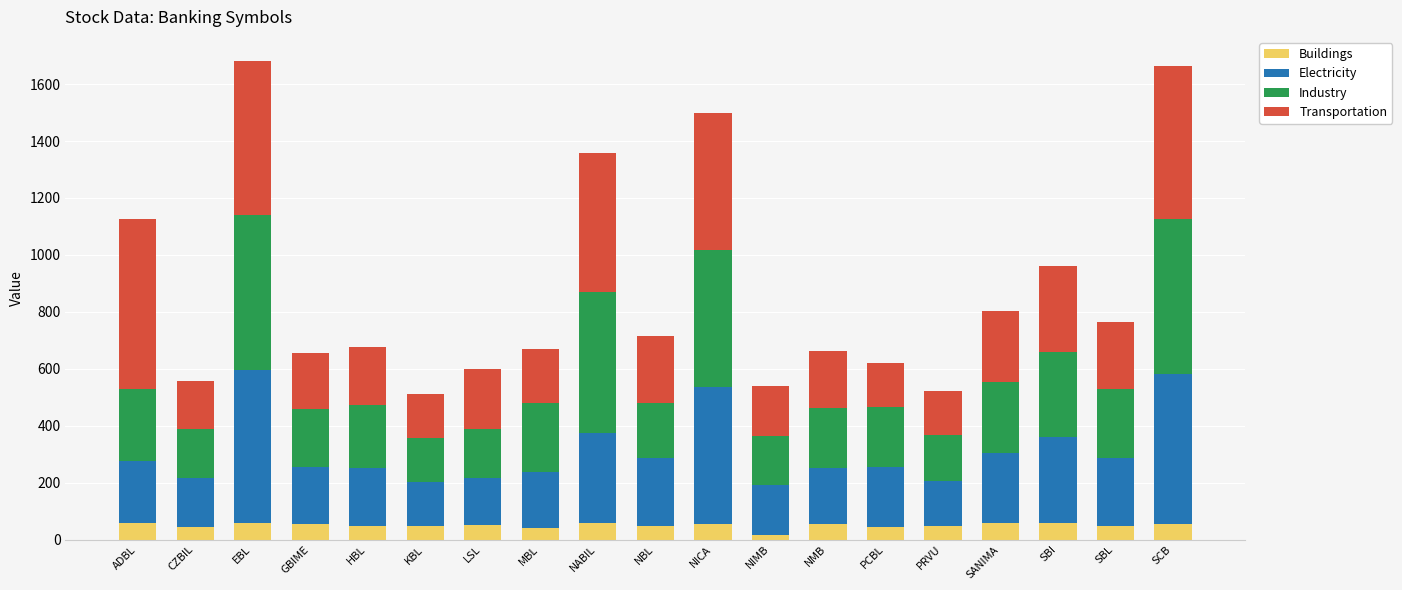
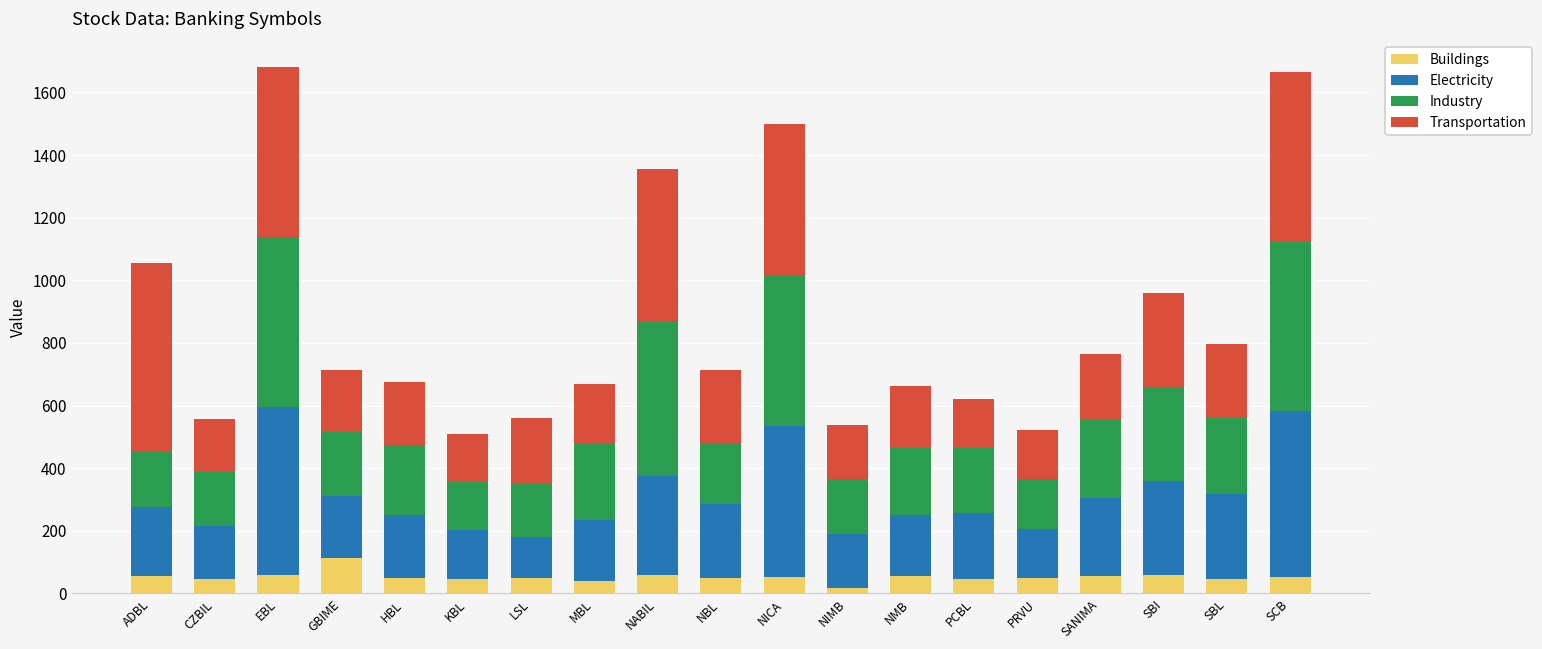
Industry, ADBL: 250 -> 180
Buildings, GBIME: 50 -> 110
Electricity, LSL: 170 -> 130
Transportation, SANIMA: 250 -> 210
Electricity, SBL: 240 -> 270
